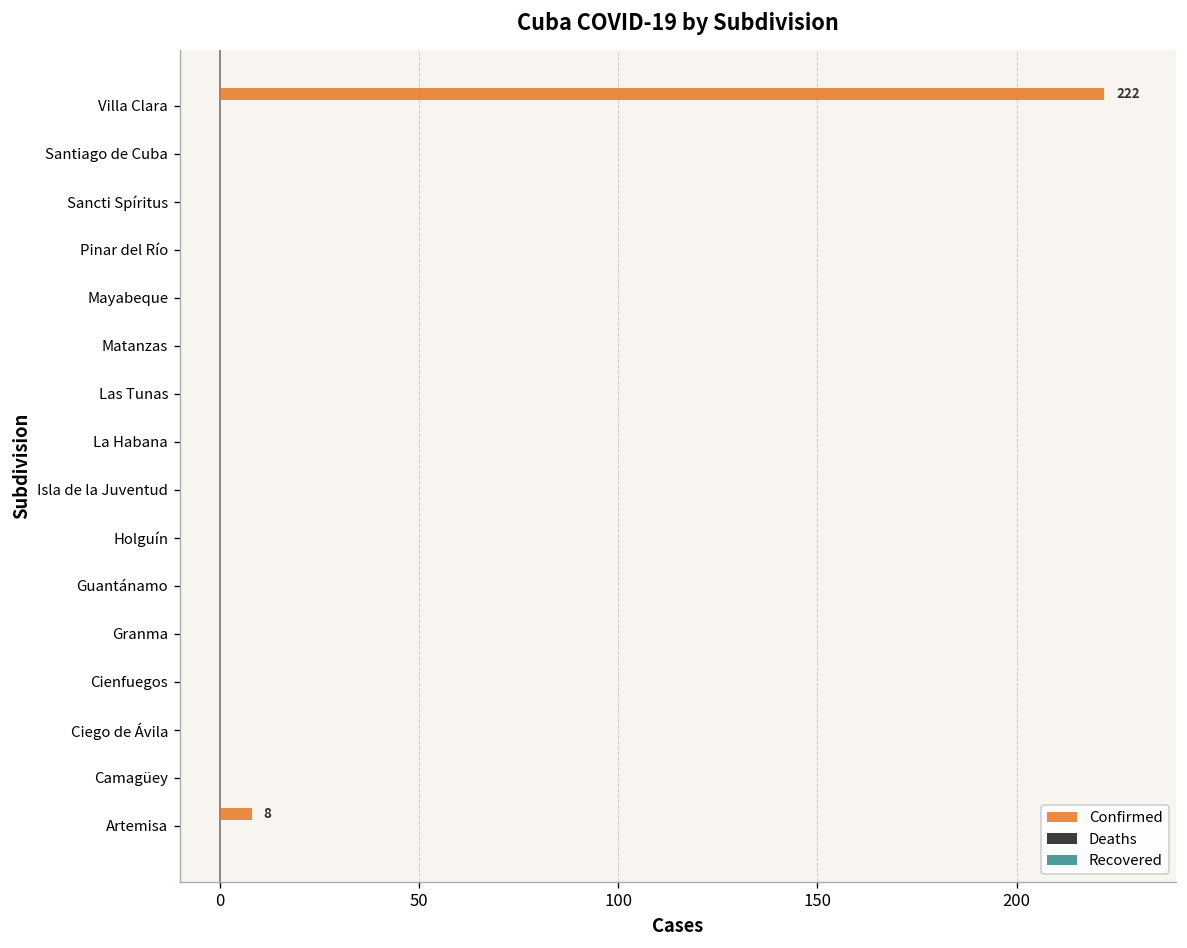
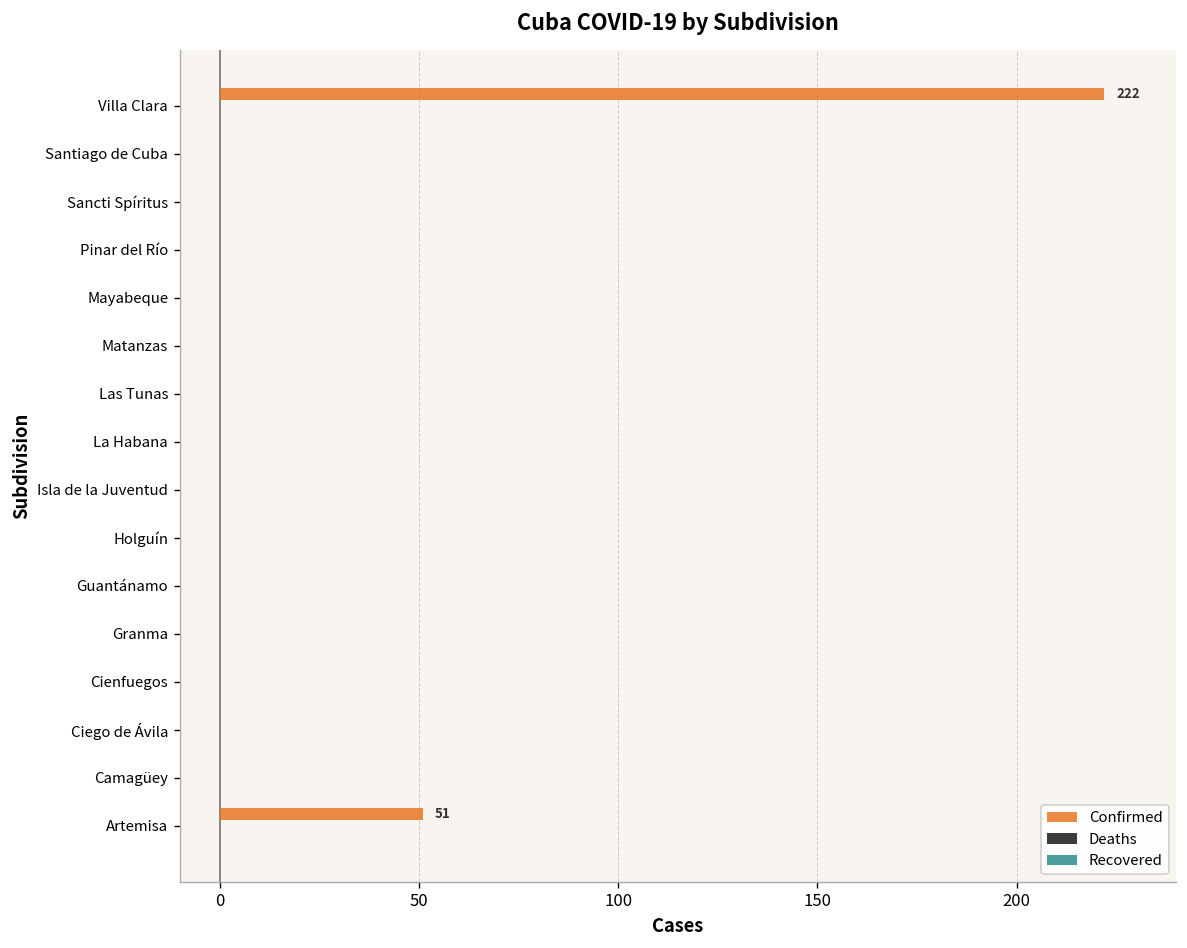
Confirmed, Artemisa: 8 -> 51
